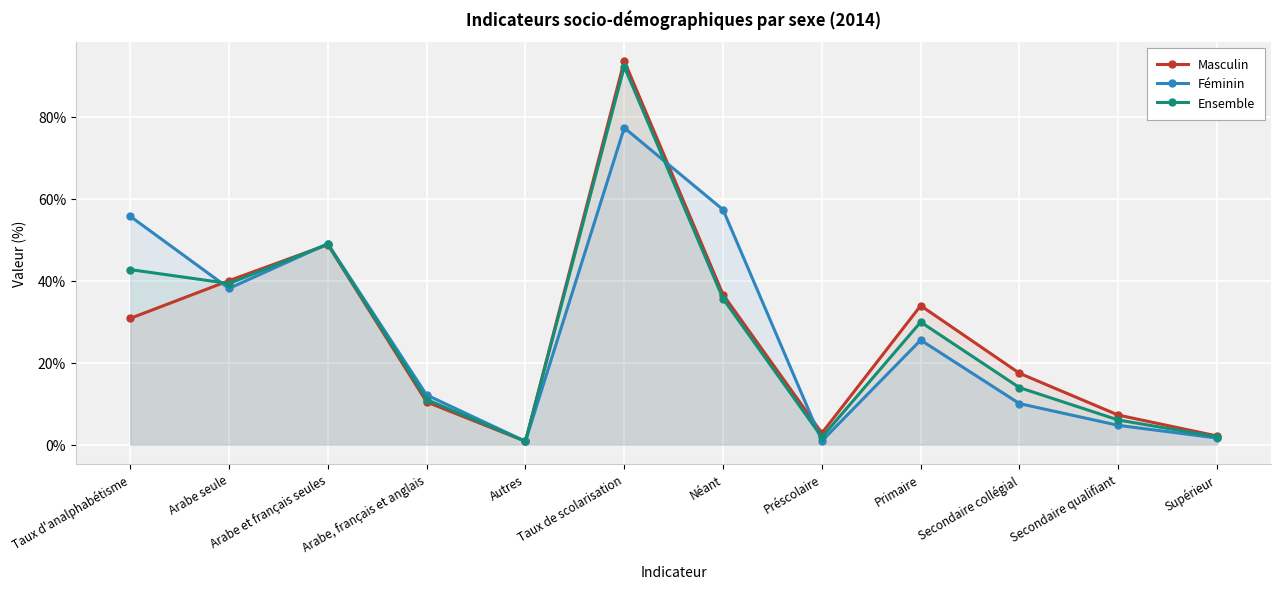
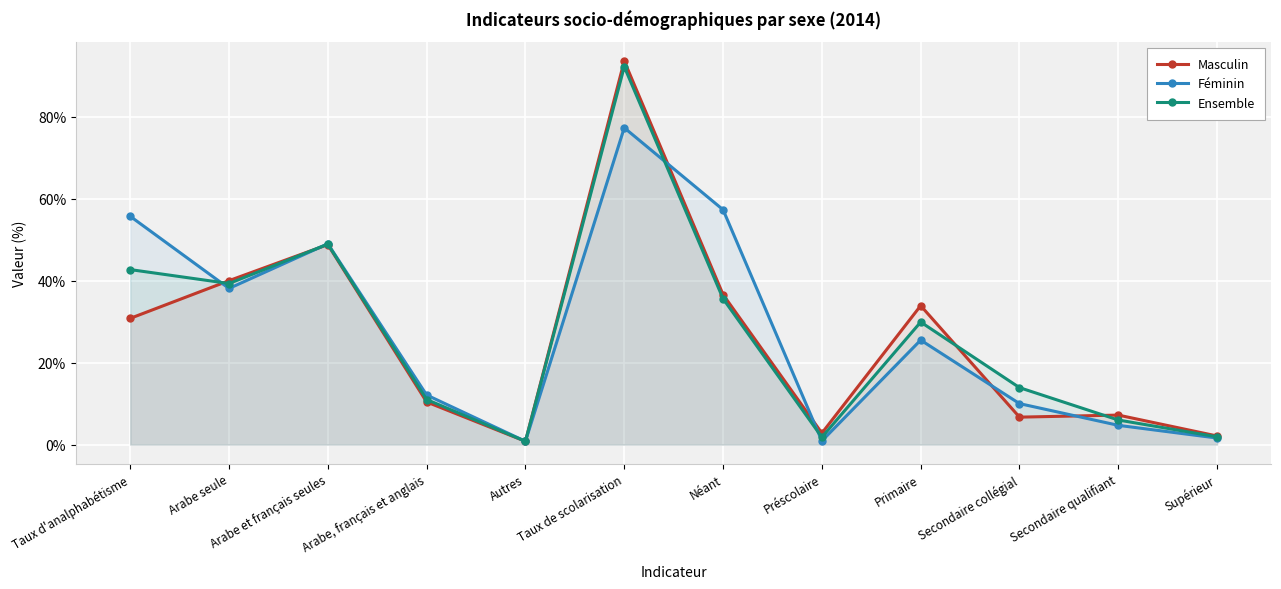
Masculin, Secondaire collégial: 17% -> 7%
